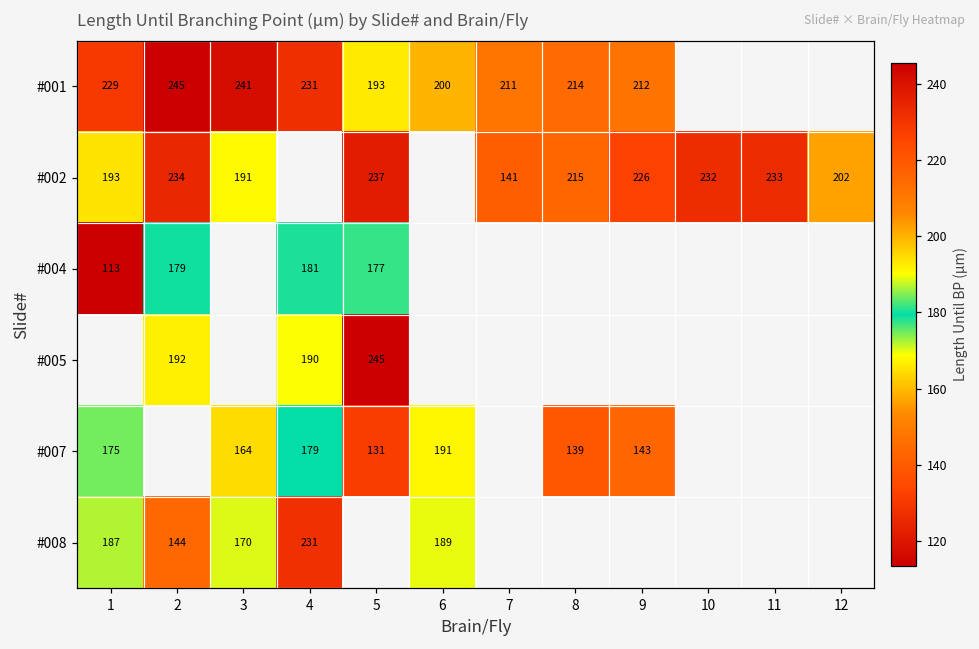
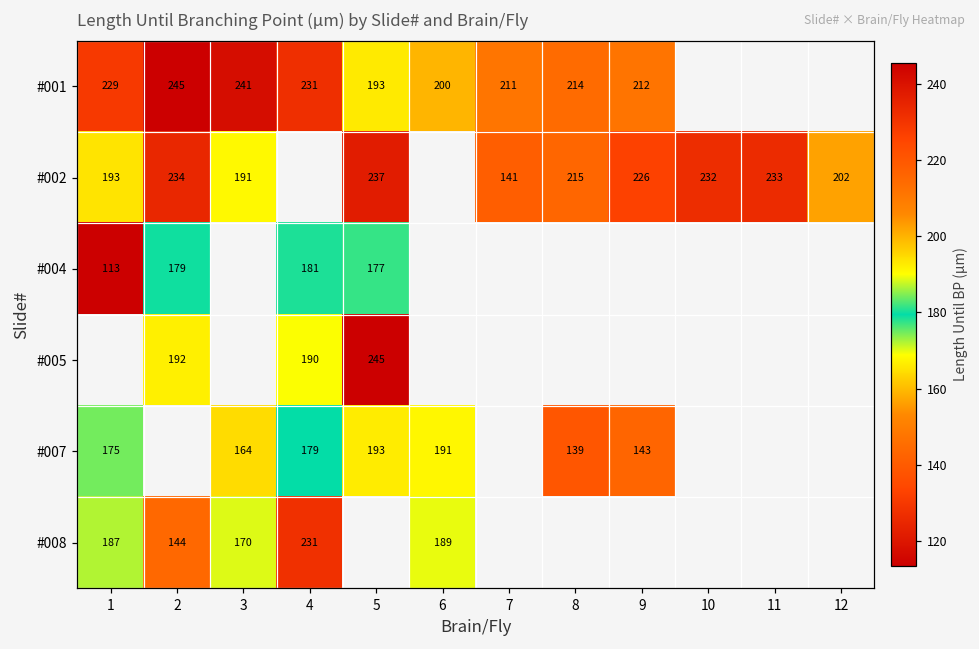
#007, 5: 131 -> 193
